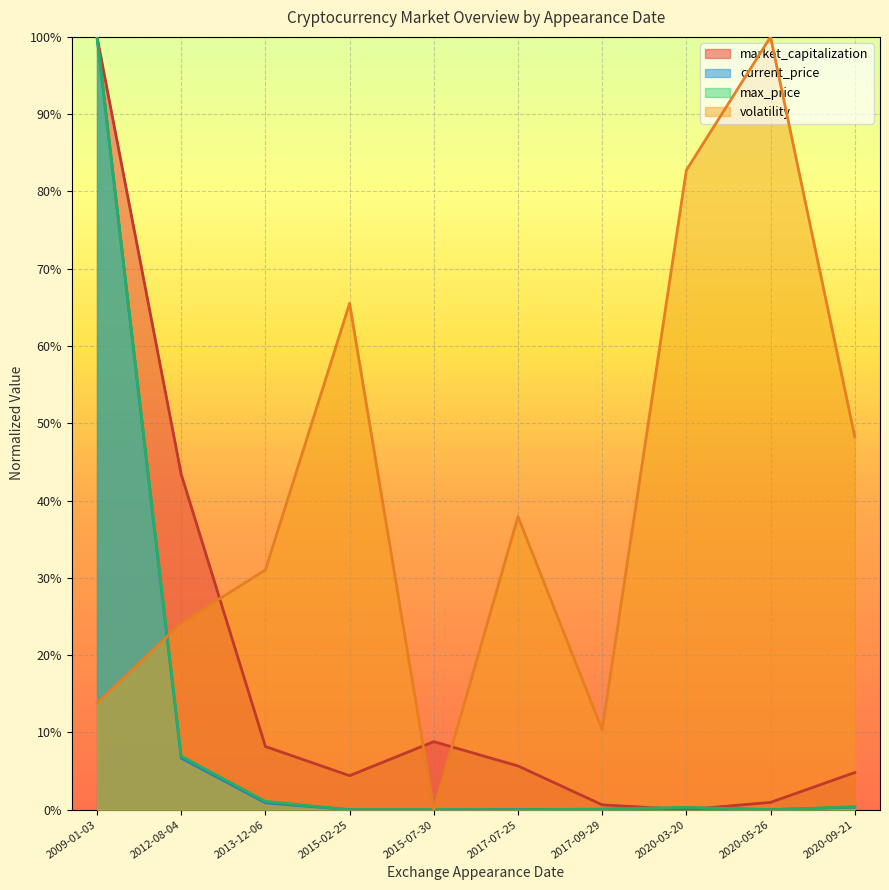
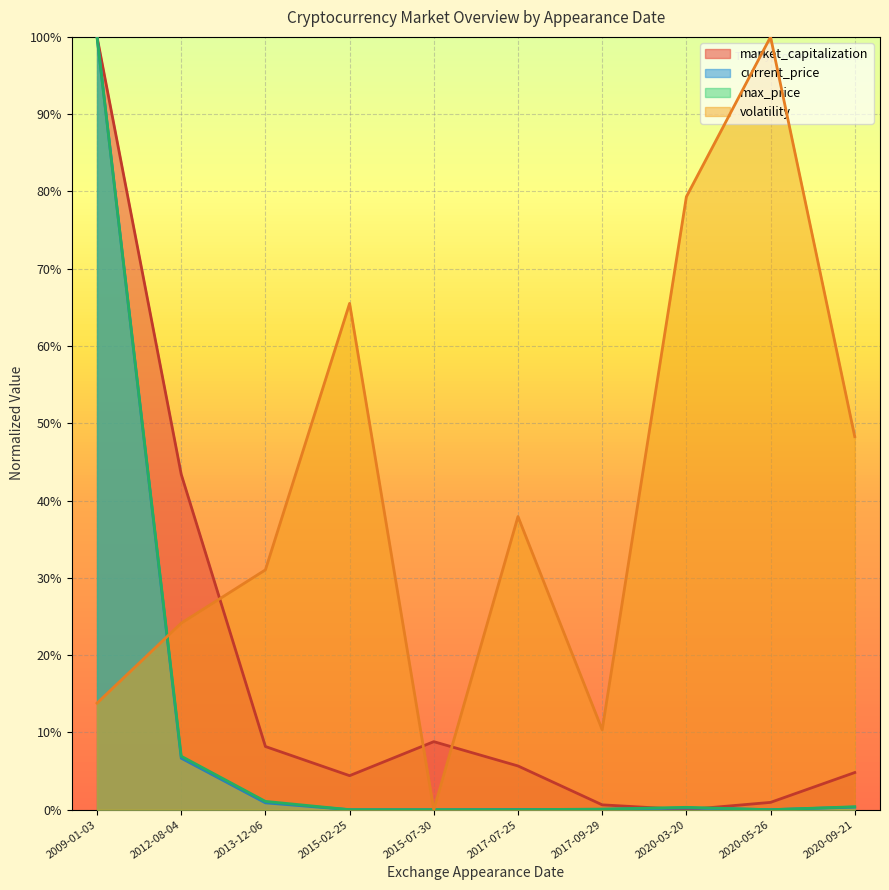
volatility, 2020-03-20: 83% -> 79%
